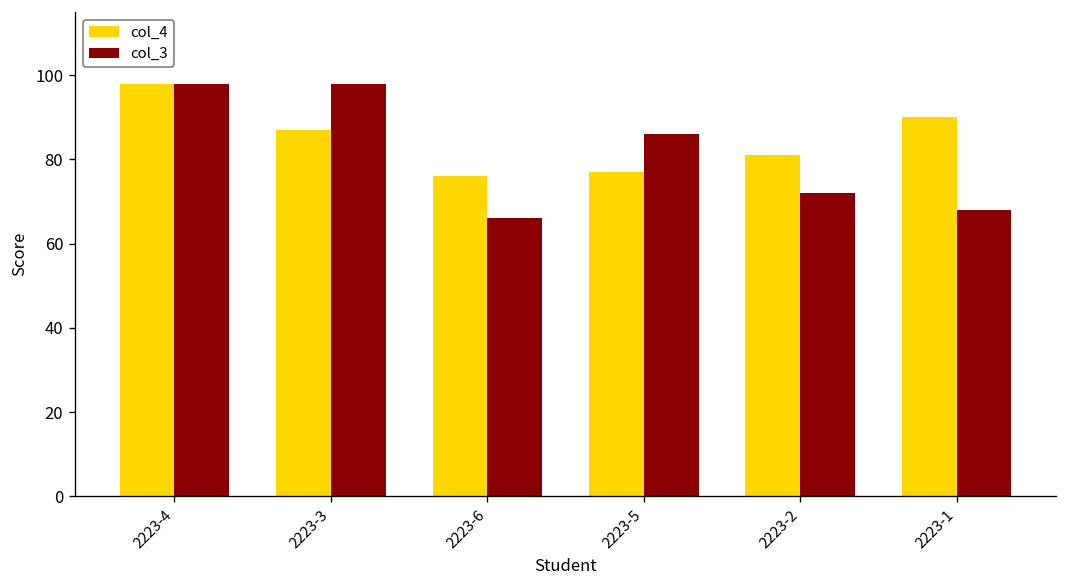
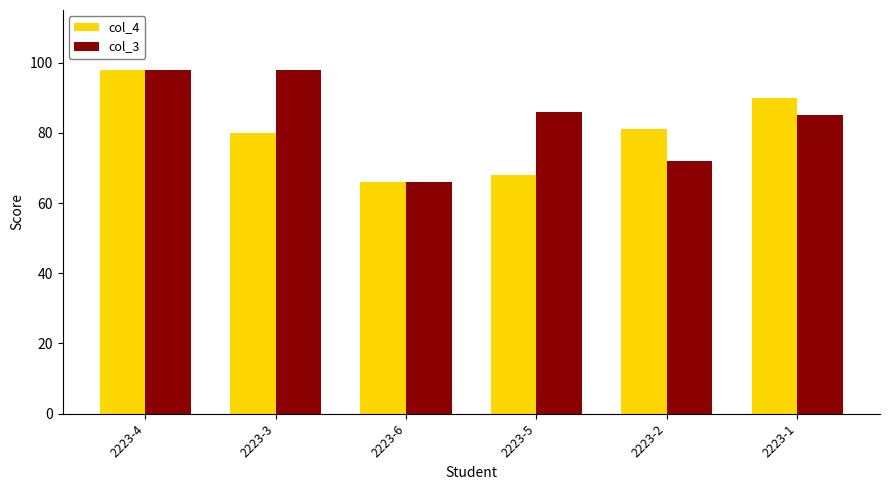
col_4, 2223-3: 87 -> 80
col_4, 2223-6: 76 -> 66
col_4, 2223-5: 77 -> 68
col_3, 2223-1: 68 -> 85
